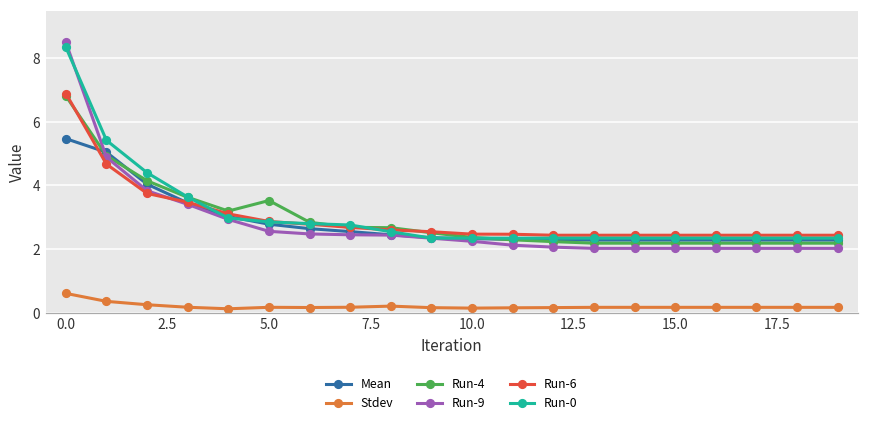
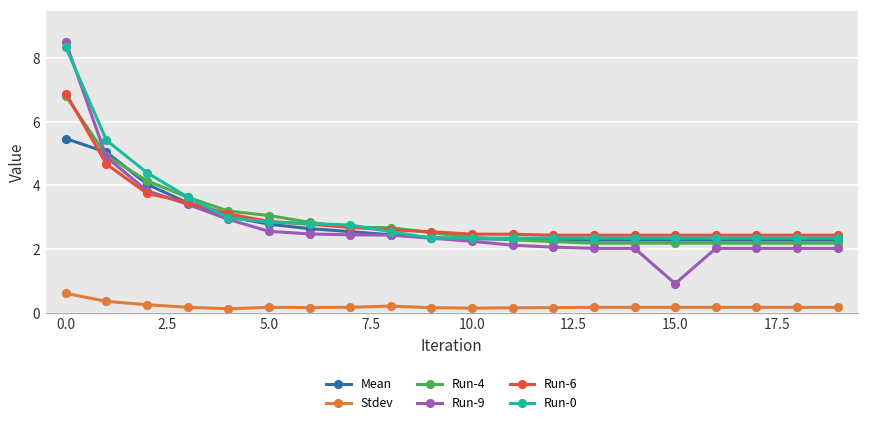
Run-4, 5.0: 3.5 -> 3.1
Run-9, 15.0: 2.0 -> 0.9
